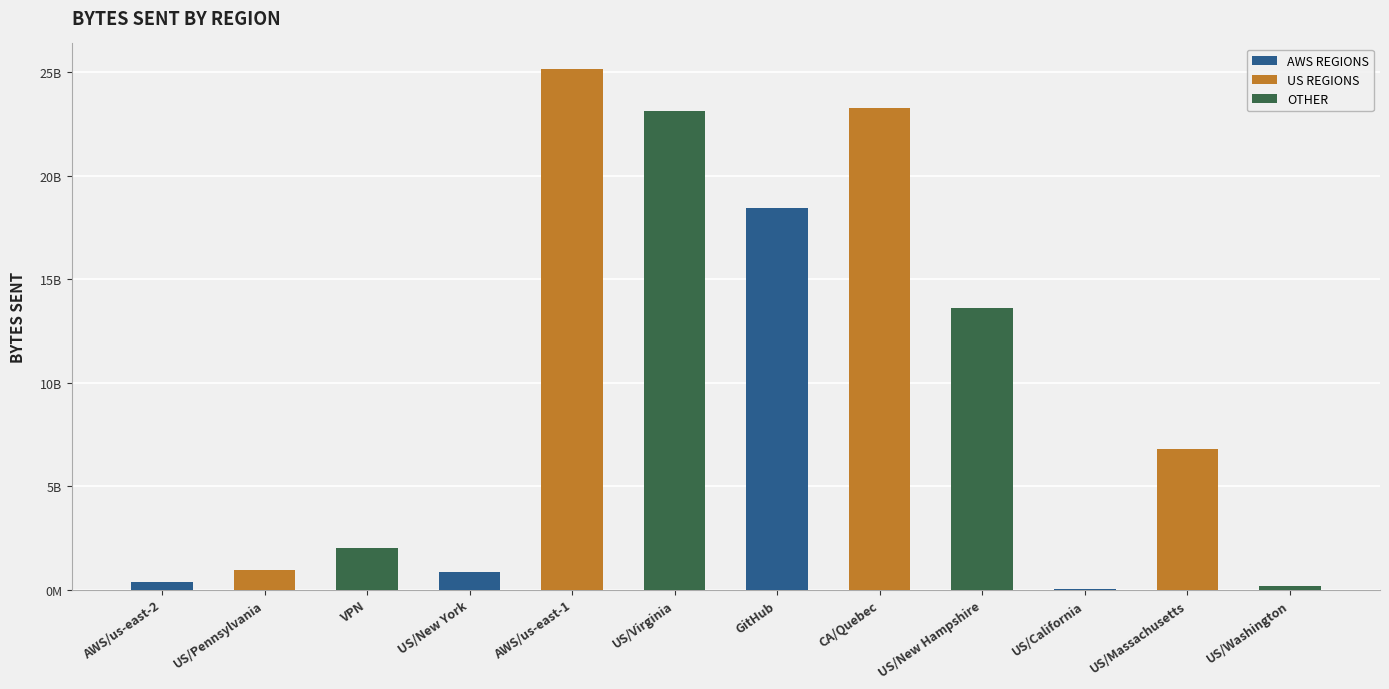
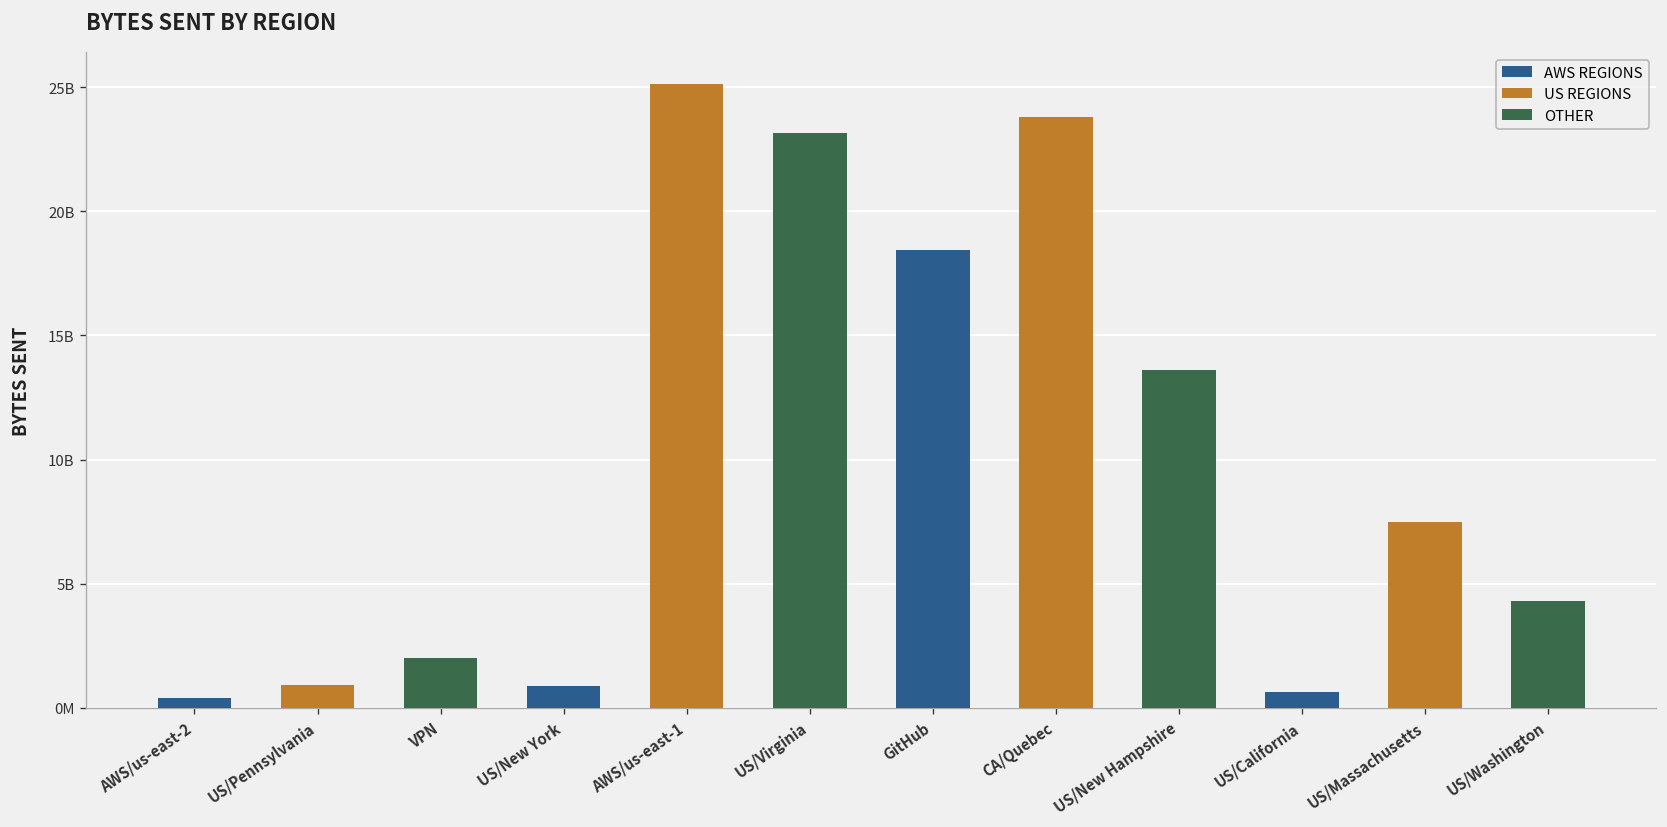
CA/Quebec: 23300000000 -> 23800000000
US/California: 0 -> 700000000
US/Massachusetts: 6800000000 -> 7500000000
US/Washington: 200000000 -> 4300000000
